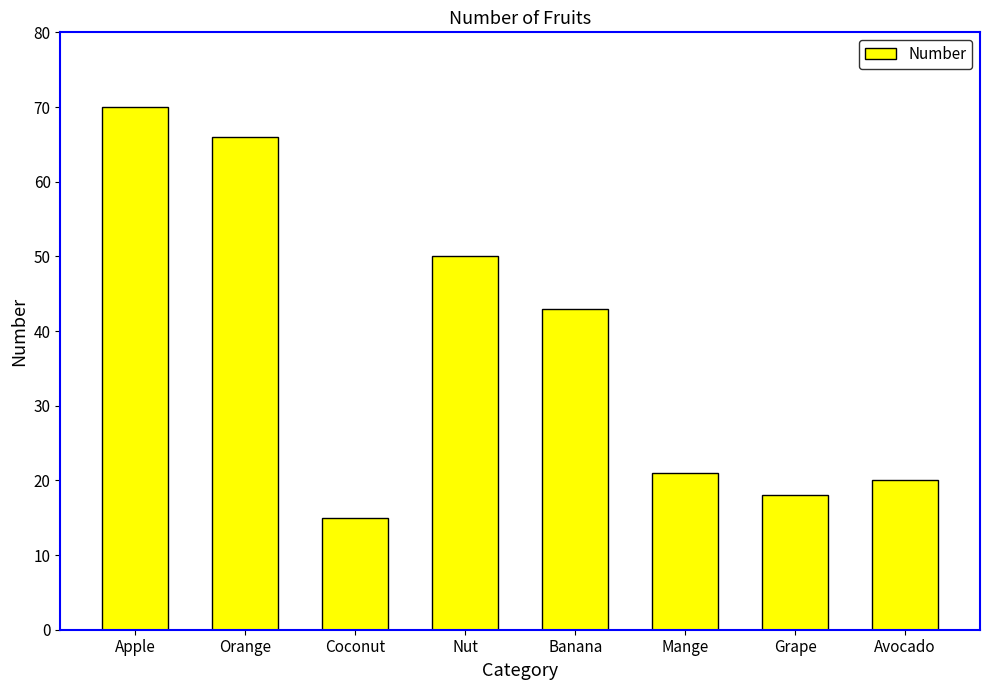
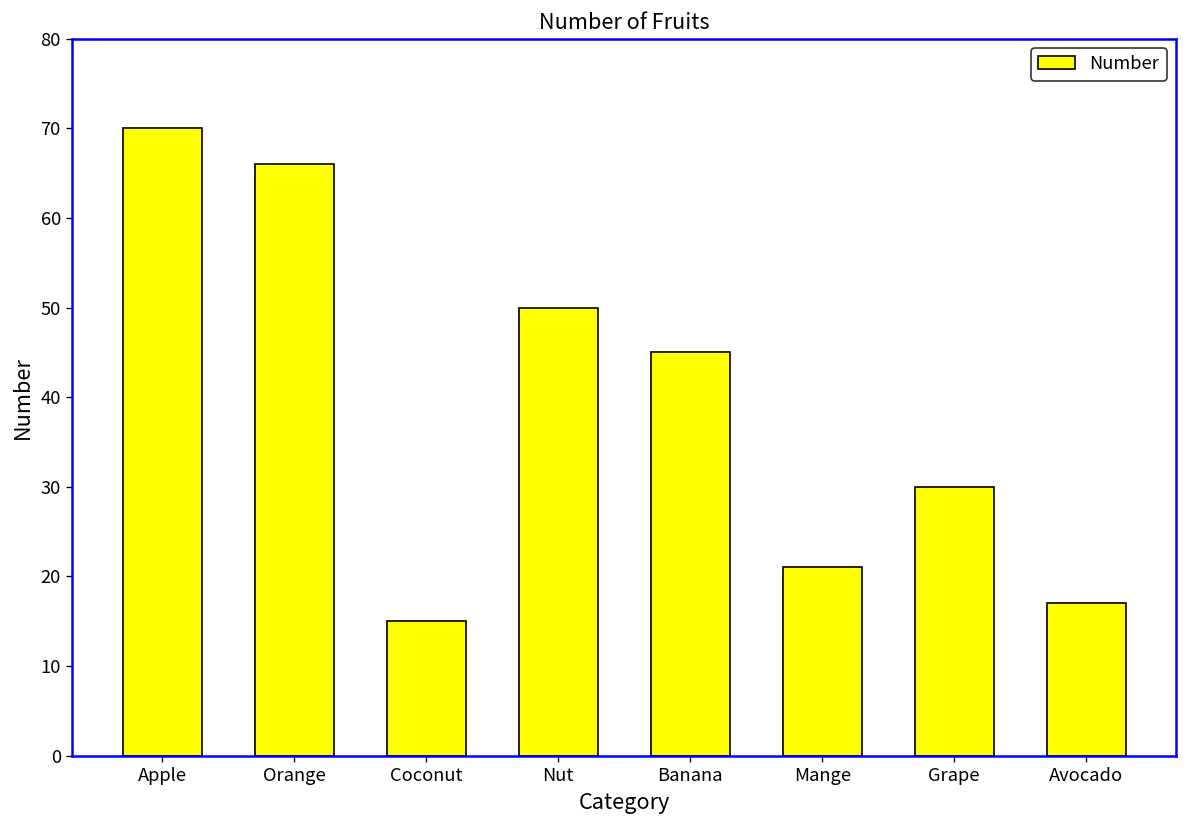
Banana: 43 -> 45
Grape: 18 -> 30
Avocado: 20 -> 17
